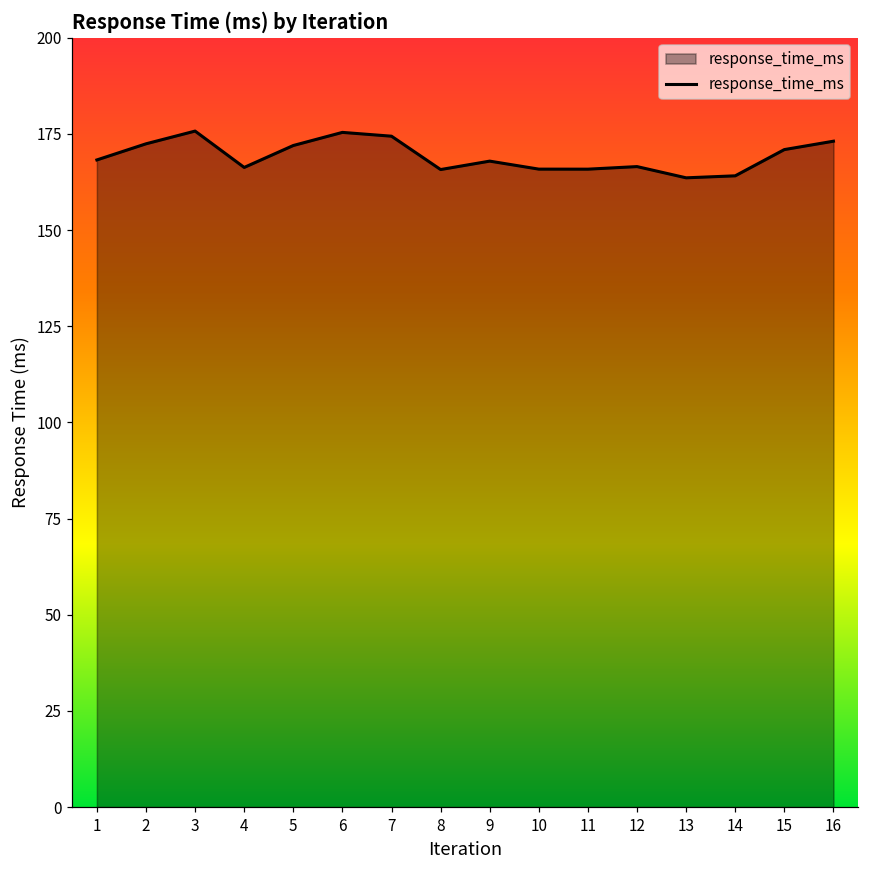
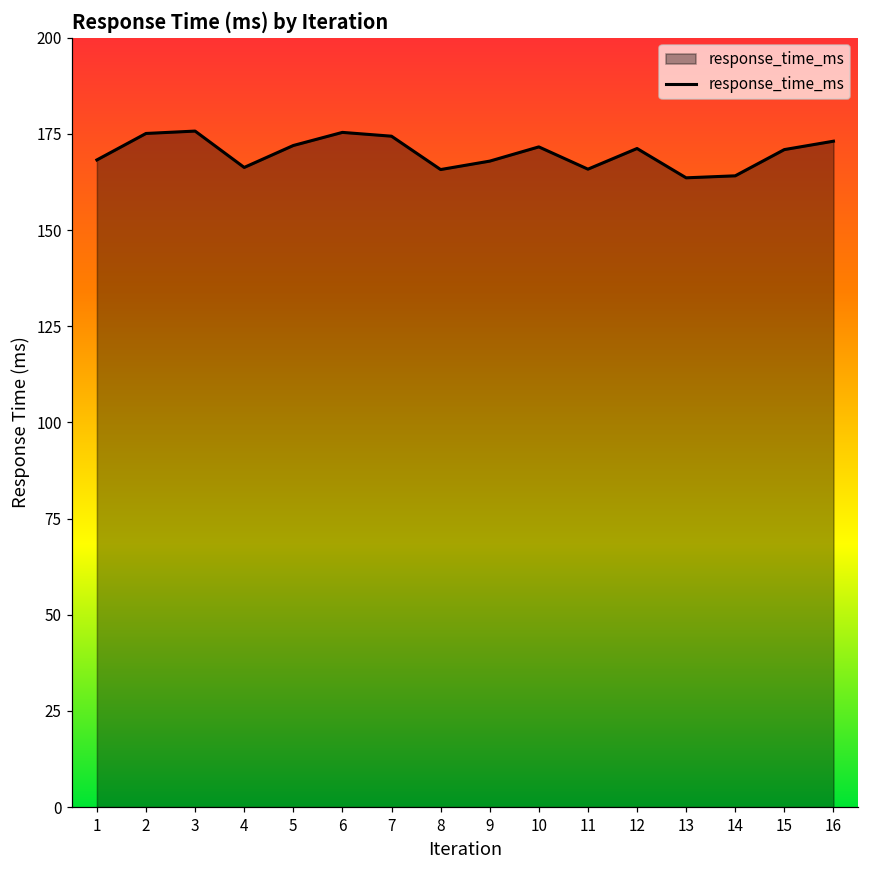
2: 172 -> 175
10: 166 -> 172
12: 167 -> 171
